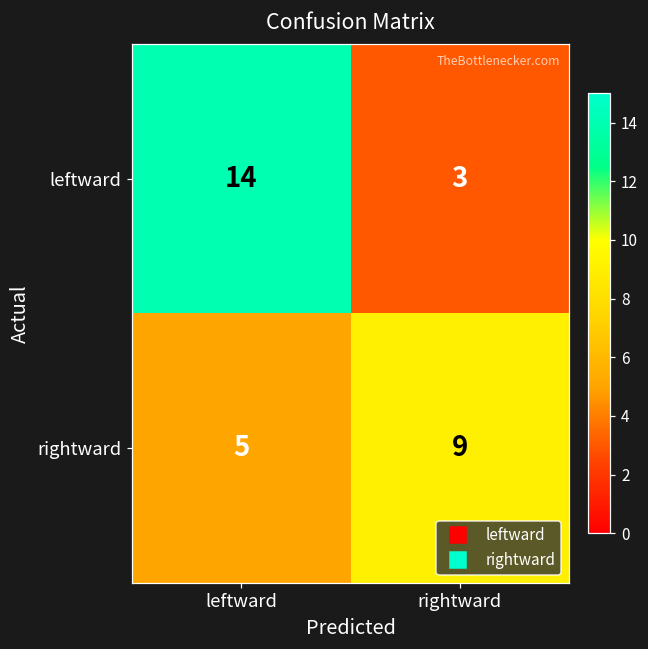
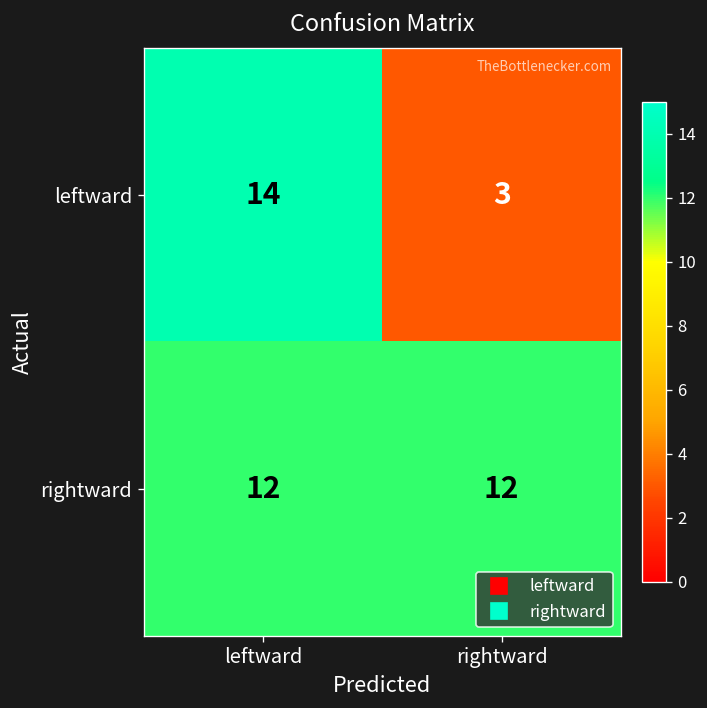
rightward, leftward: 5 -> 12
rightward, rightward: 9 -> 12
